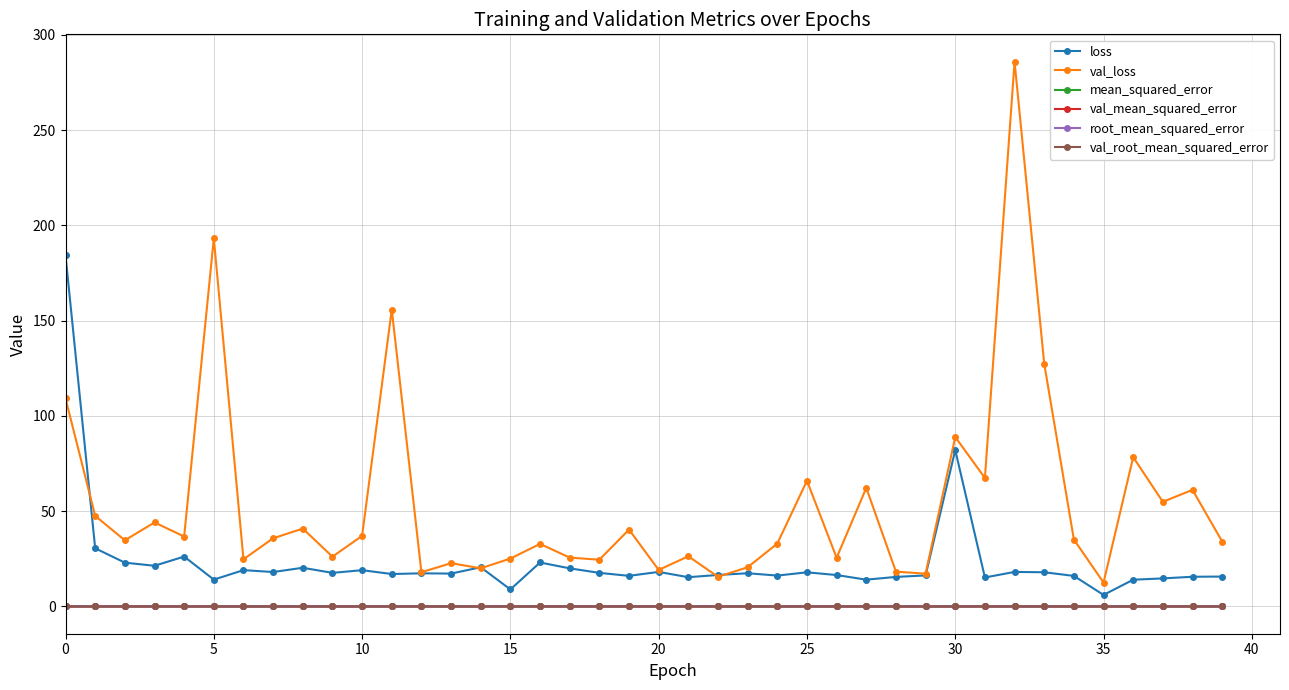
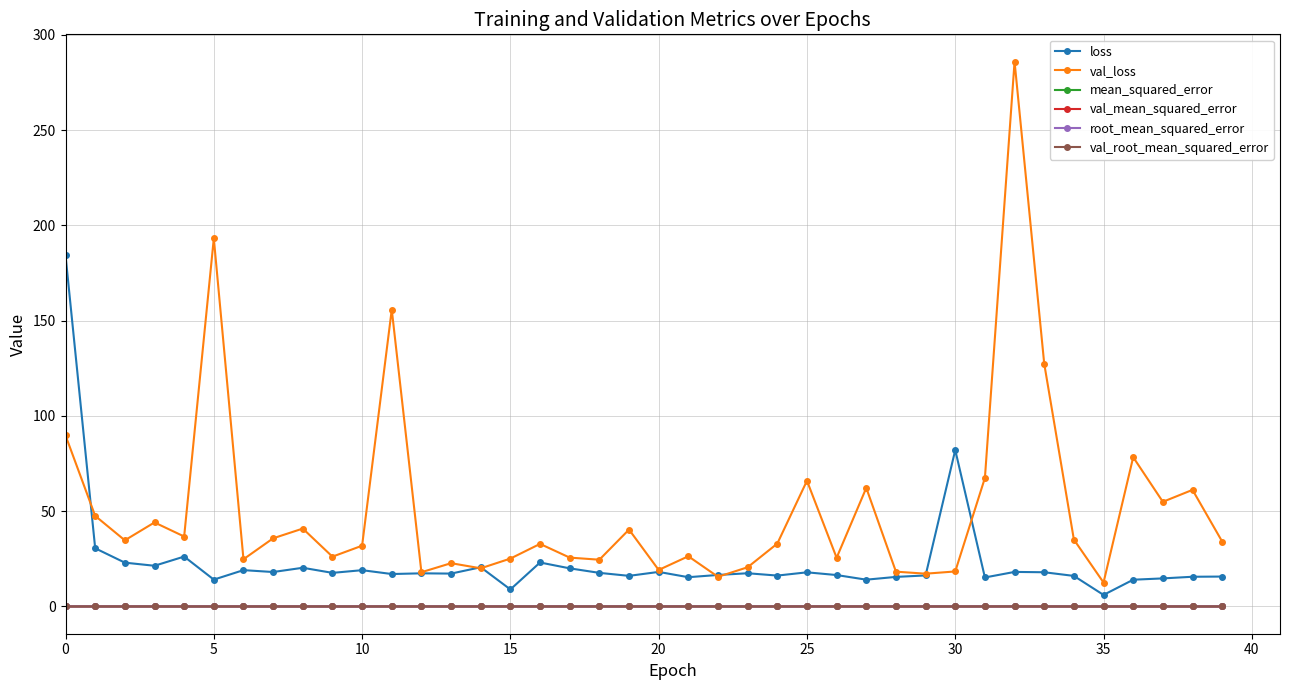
val_loss, 0: 109 -> 90
val_loss, 10: 37 -> 32
val_loss, 30: 89 -> 18
